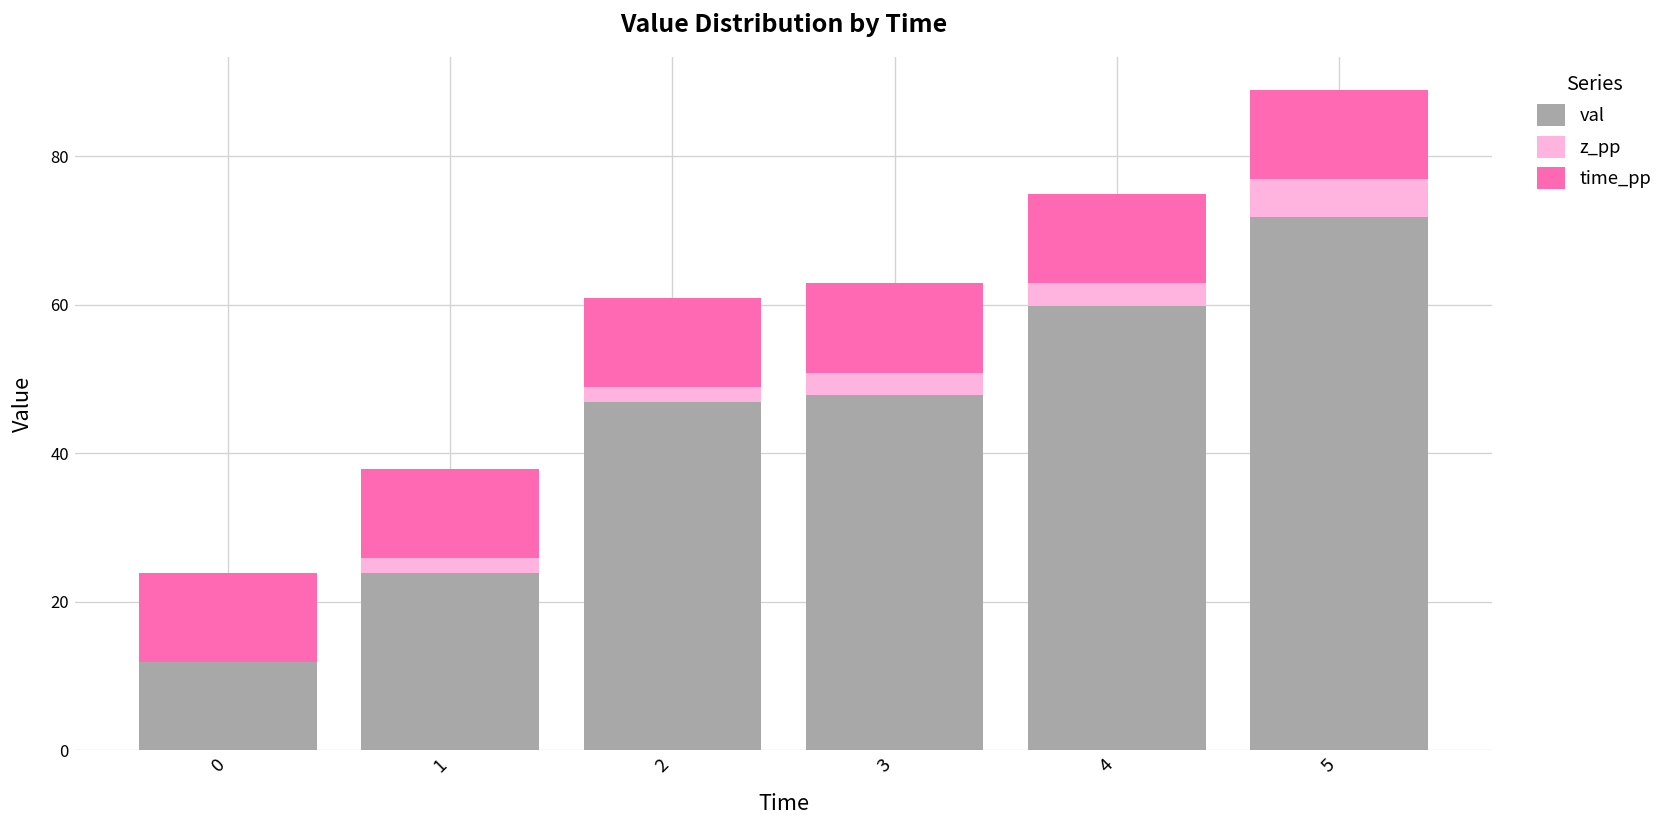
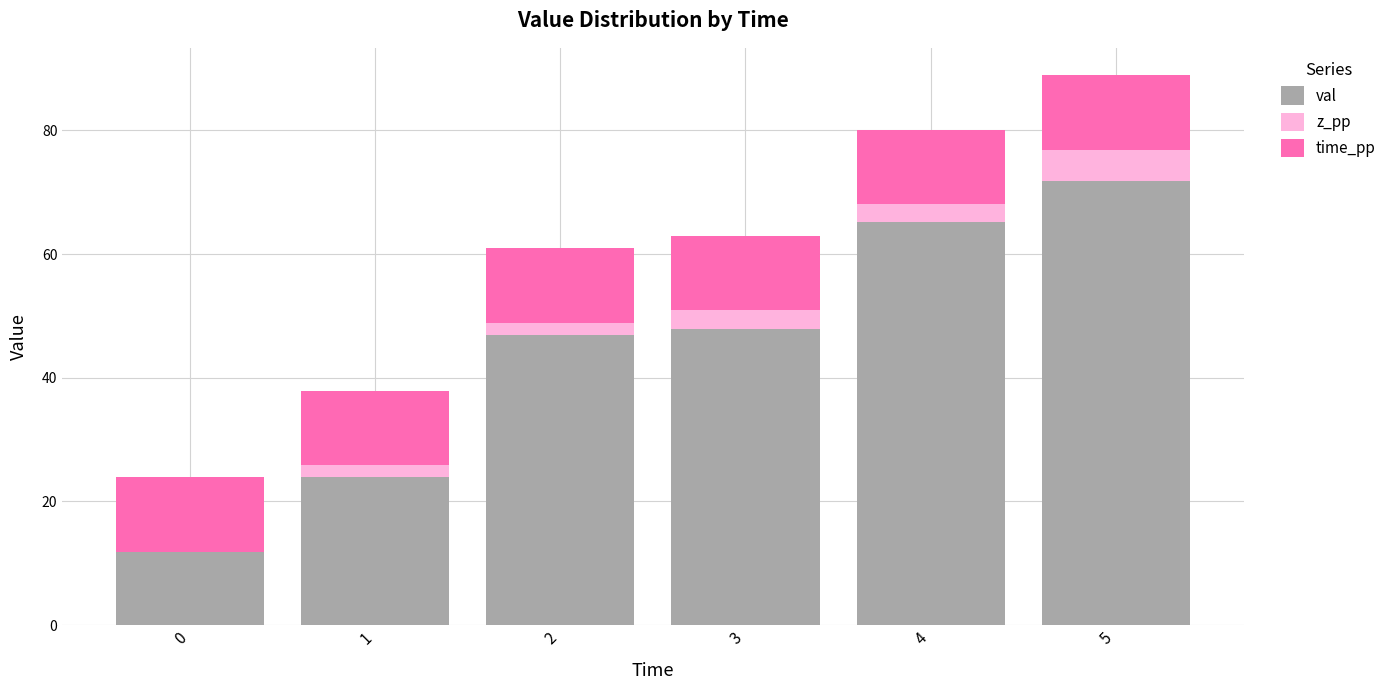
val, 4: 60 -> 65
